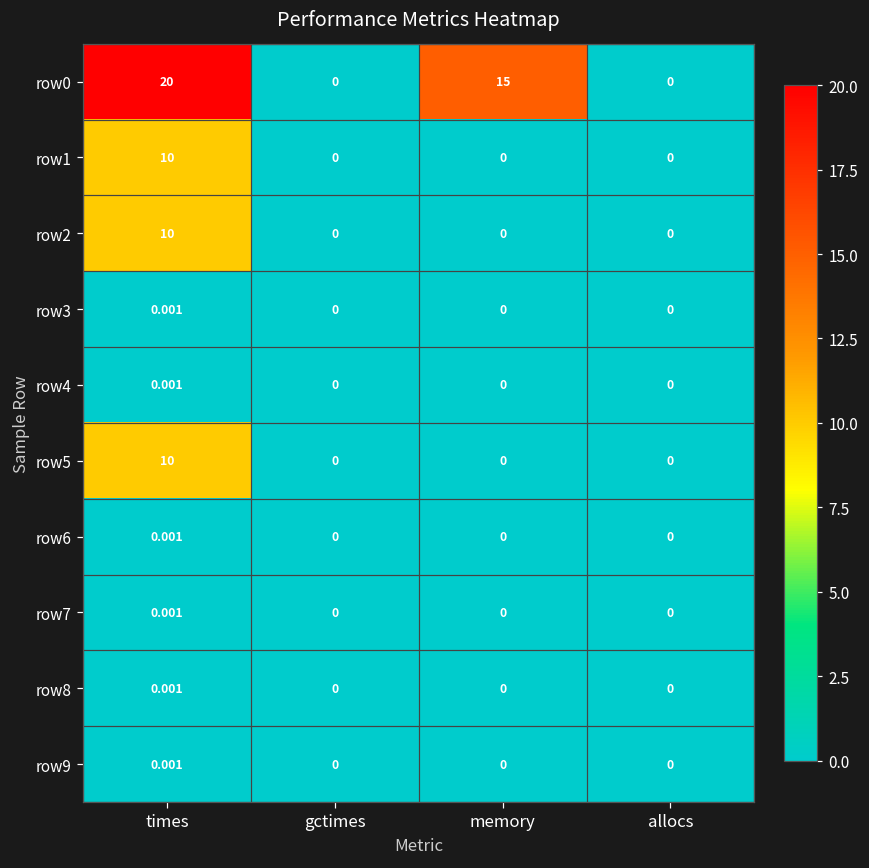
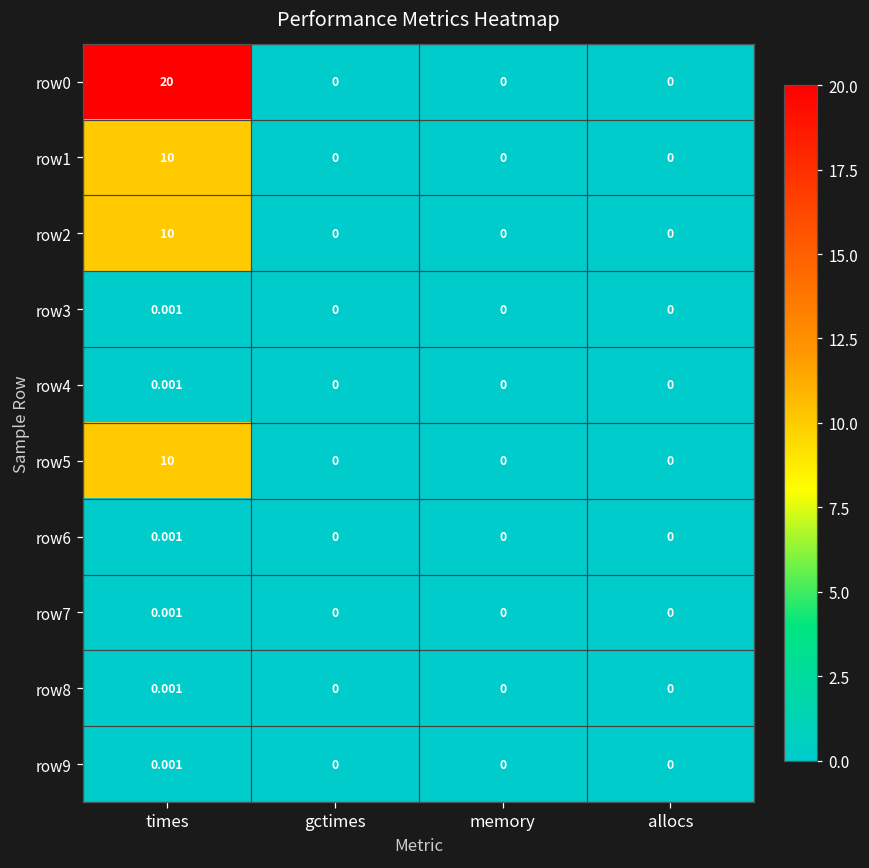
row0, memory: 15 -> 0
